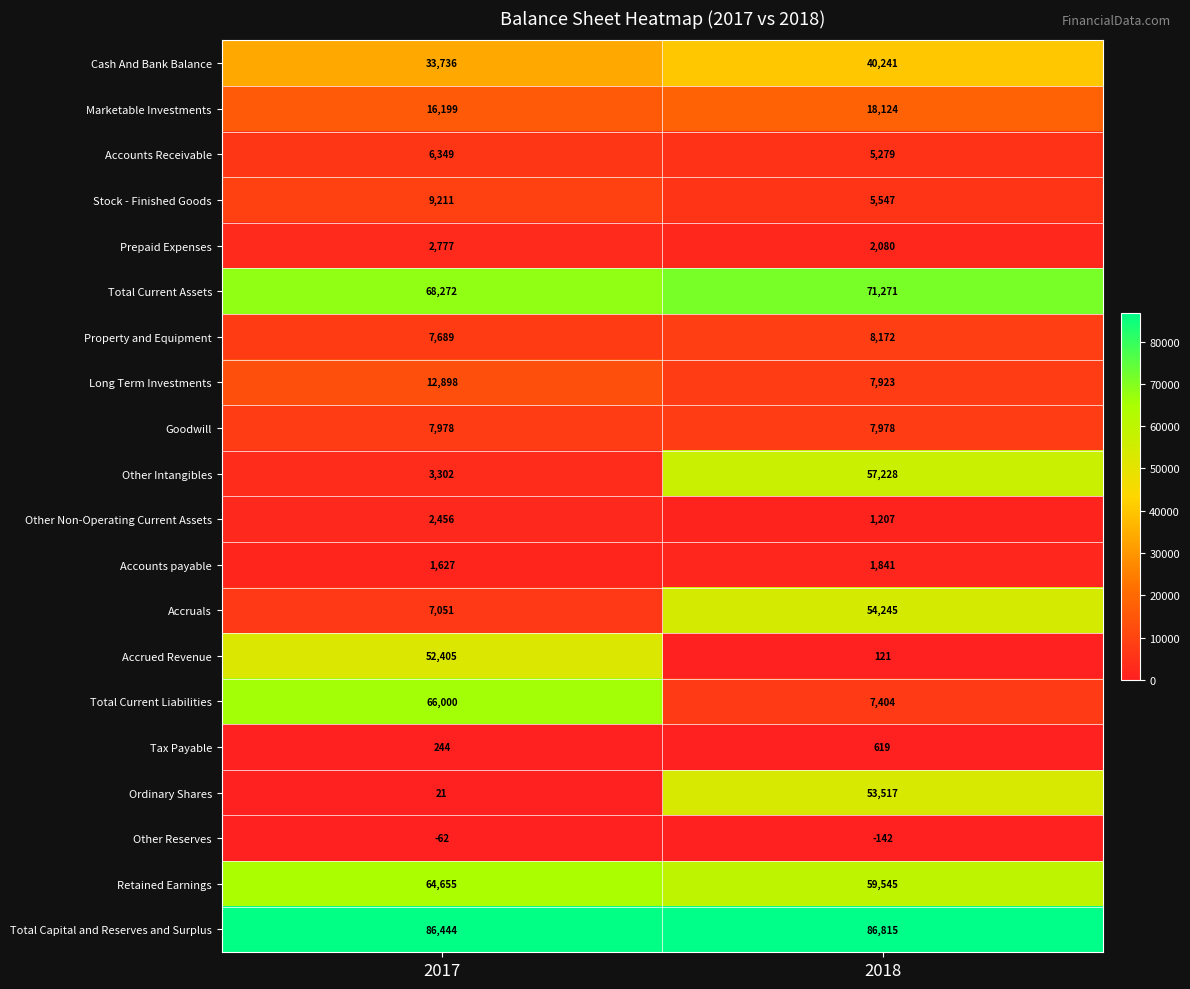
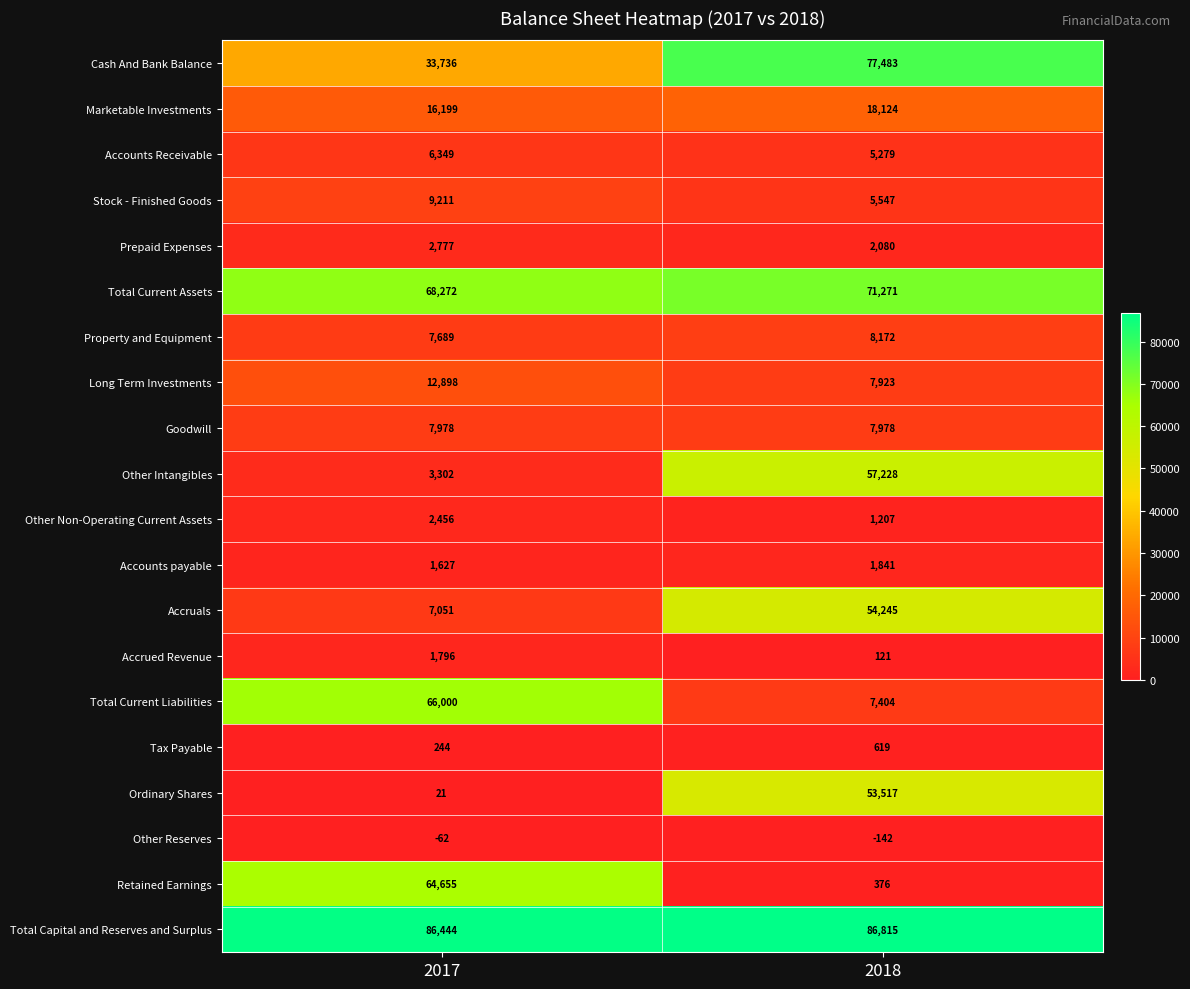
Cash And Bank Balance, 2018: 40,241 -> 77,483
Accrued Revenue, 2017: 52,405 -> 1,796
Retained Earnings, 2018: 59,545 -> 376
